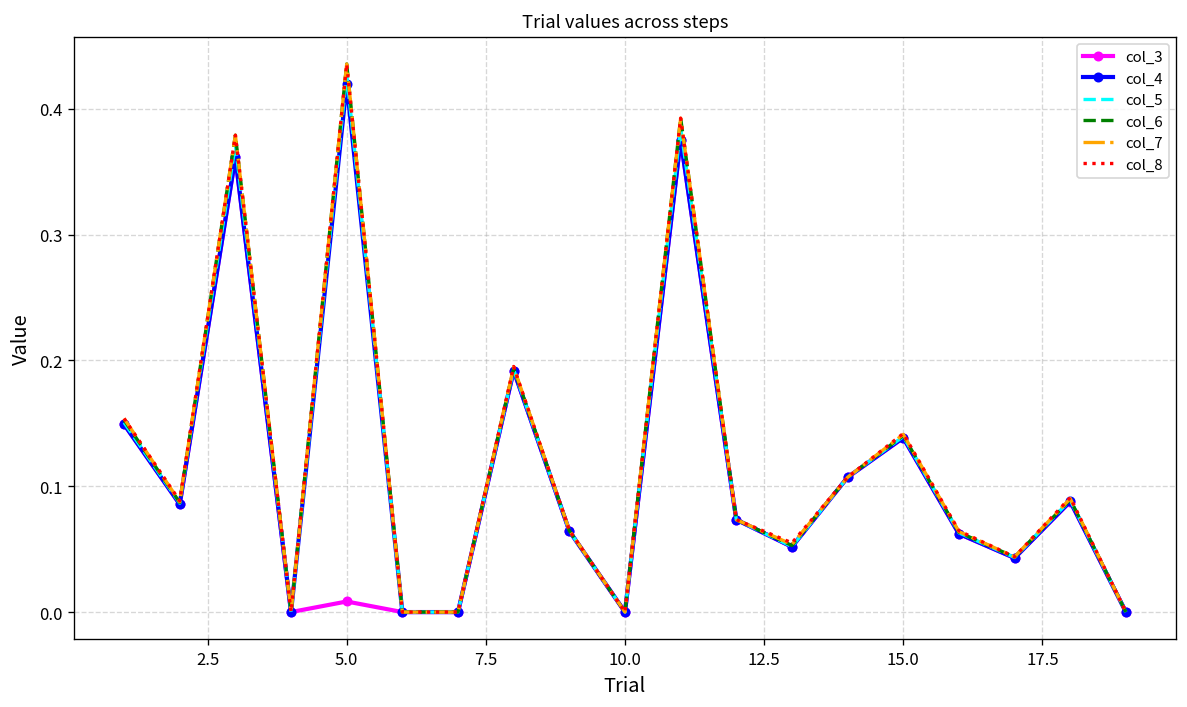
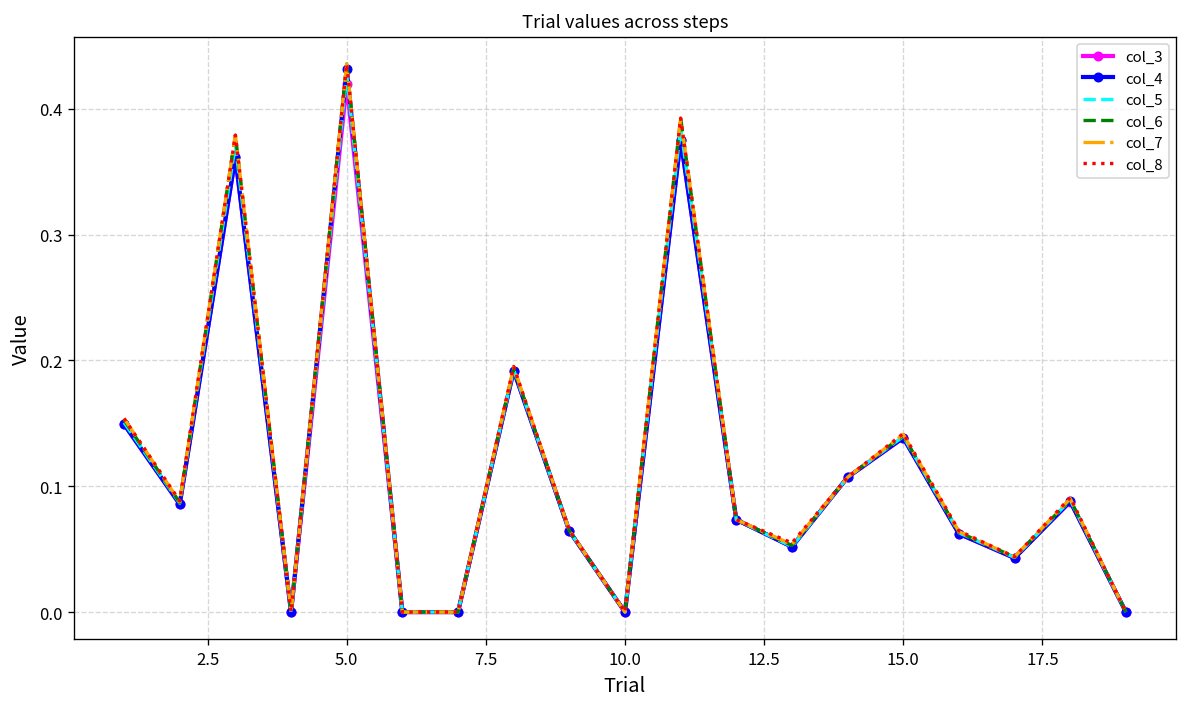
col_3, 5.0: 0.008 -> 0.420
col_4, 5.0: 0.420 -> 0.431
